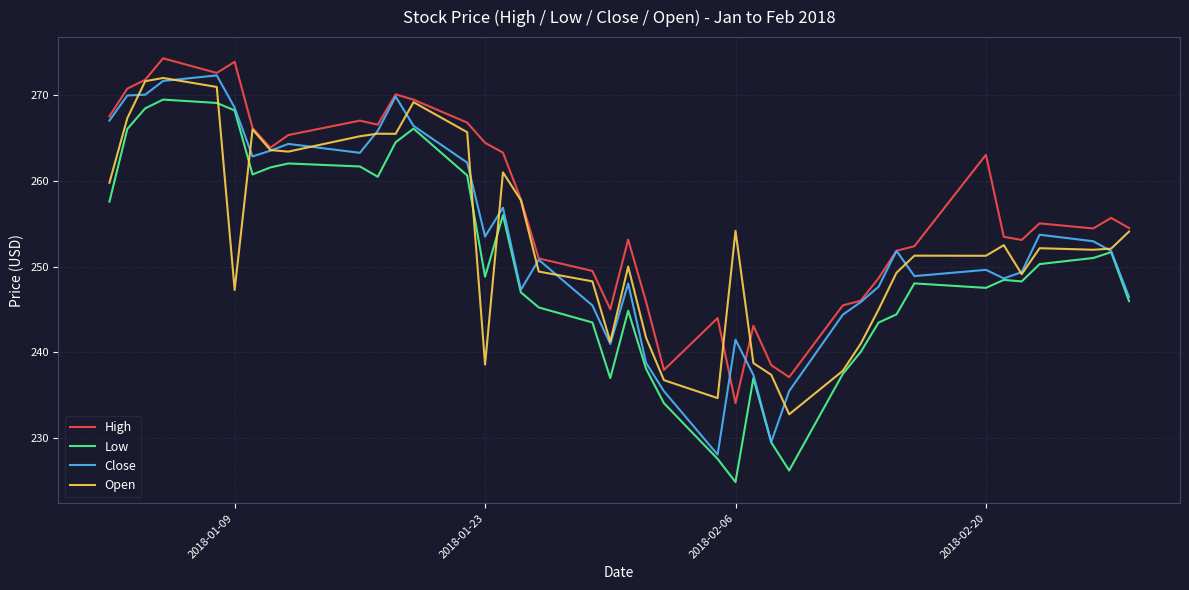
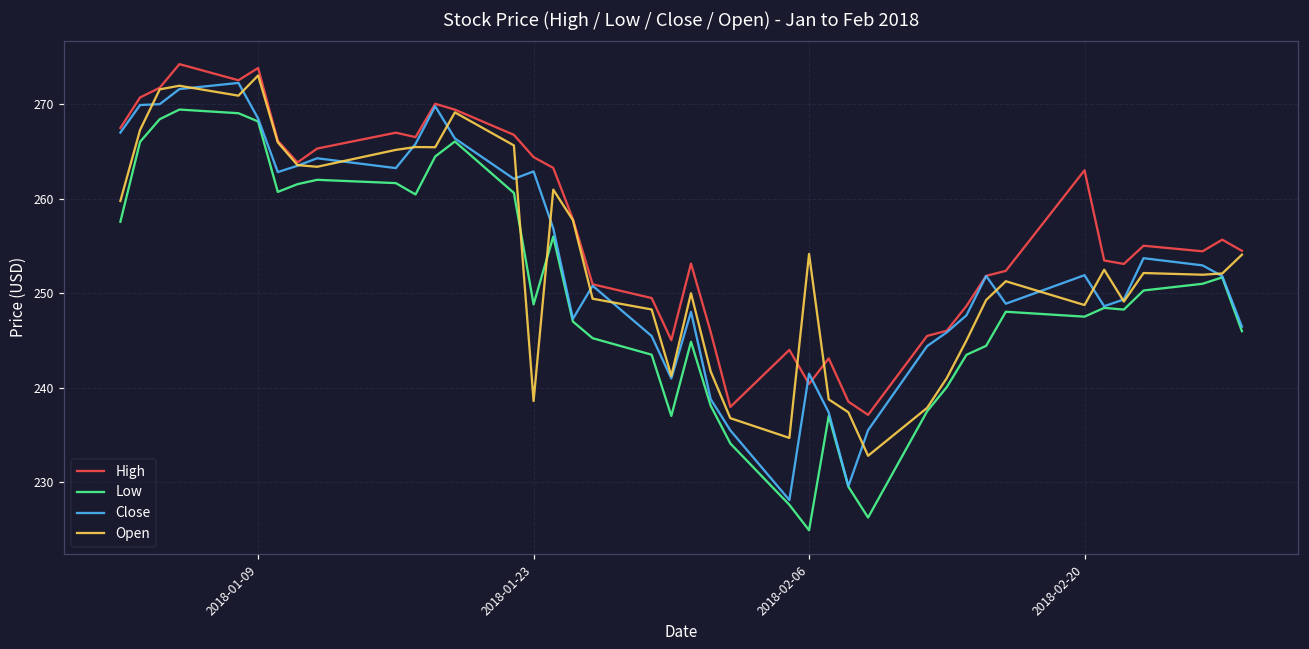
Open, 2018-01-09: 247 -> 273
Close, 2018-01-23: 254 -> 263
High, 2018-02-06: 234 -> 240
Close, 2018-02-20: 250 -> 252
Open, 2018-02-20: 251 -> 249
